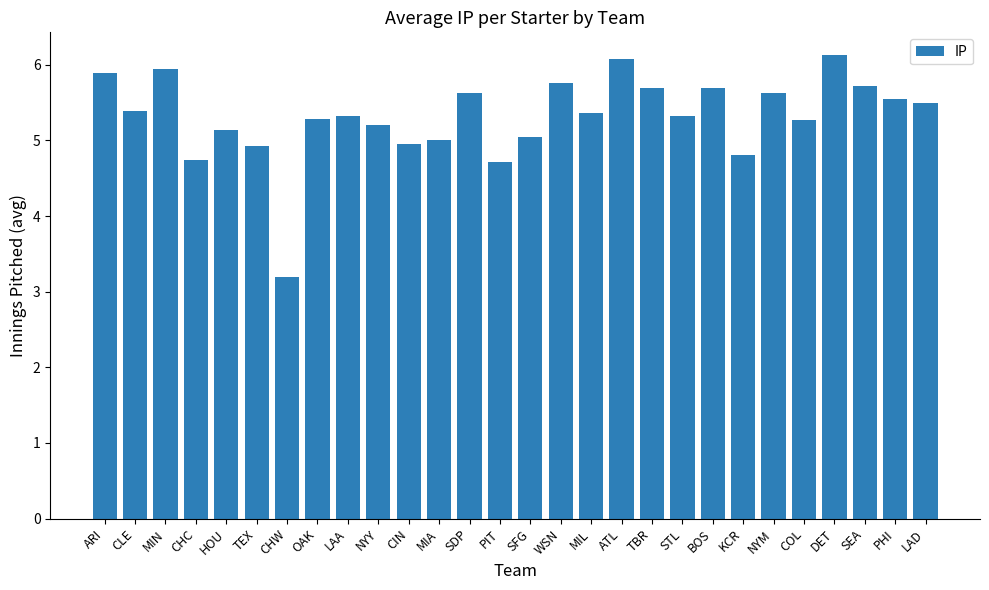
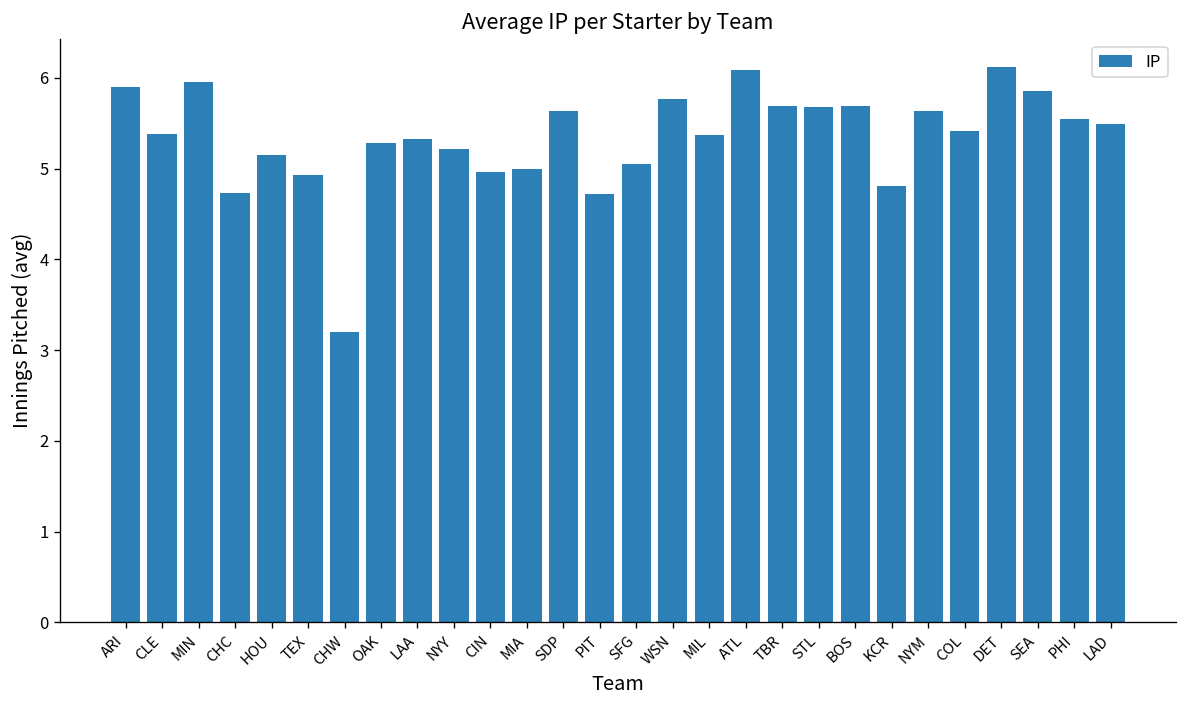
STL: 5.3 -> 5.7
COL: 5.3 -> 5.4
SEA: 5.7 -> 5.9
